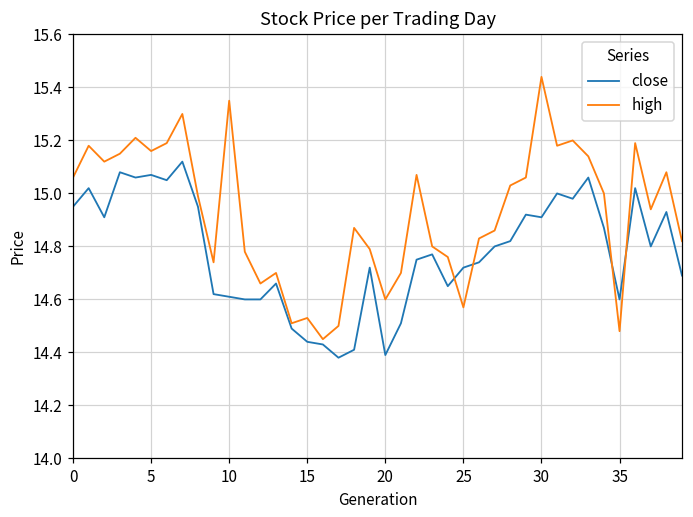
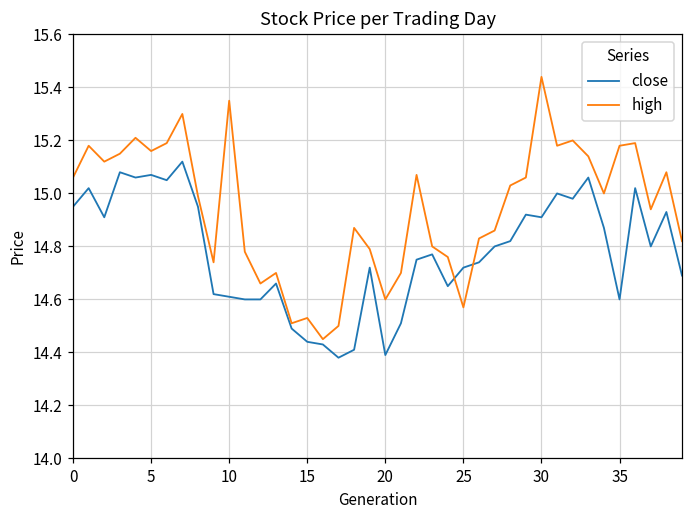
high, 35: 14.48 -> 15.18
